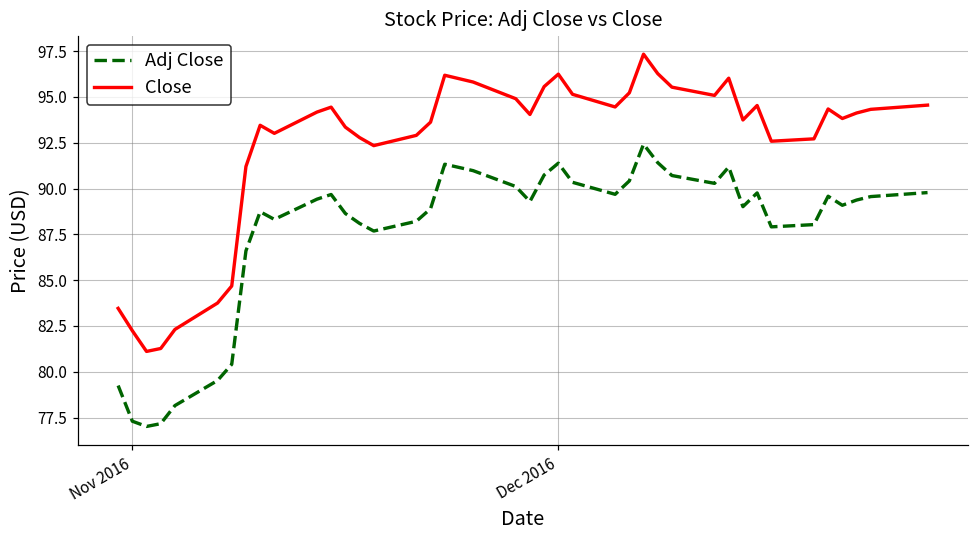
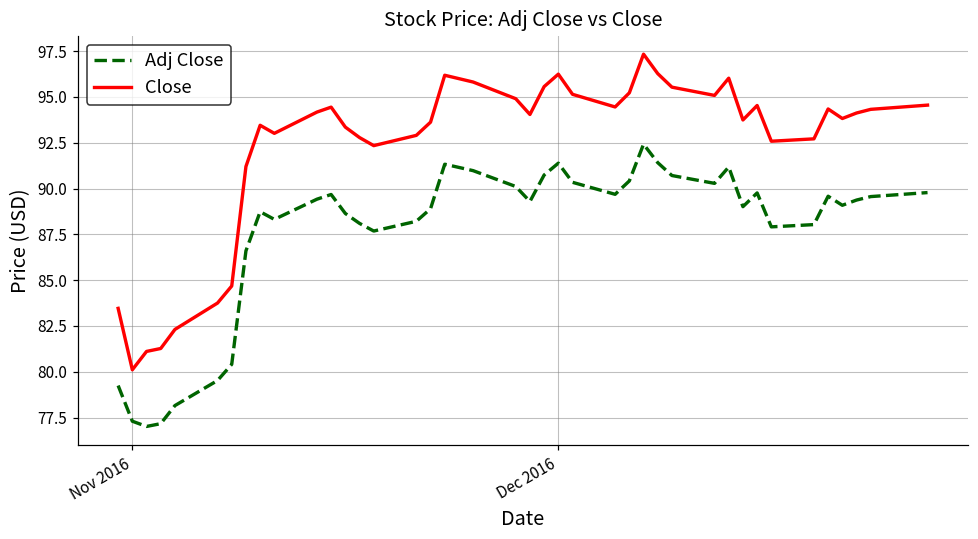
Close, Nov 2016: 82.2 -> 80.1
